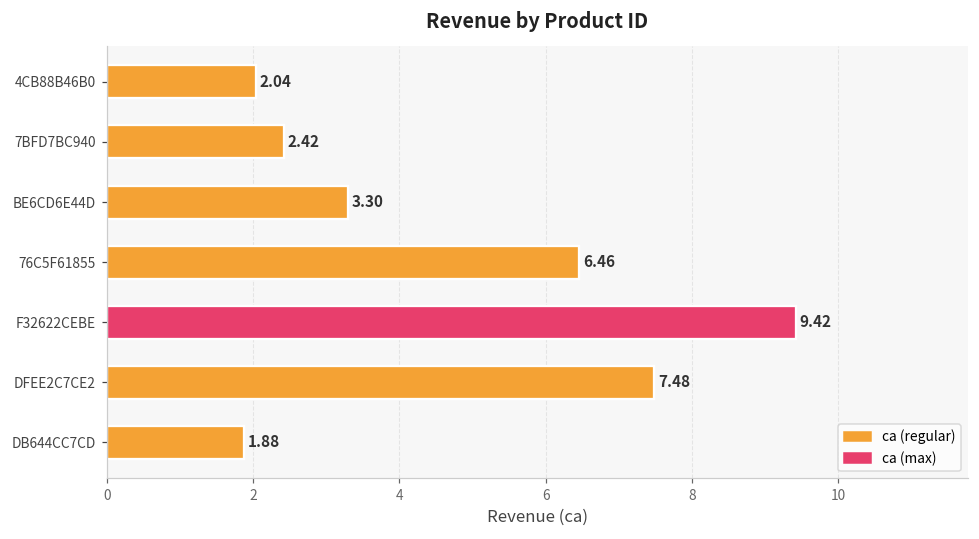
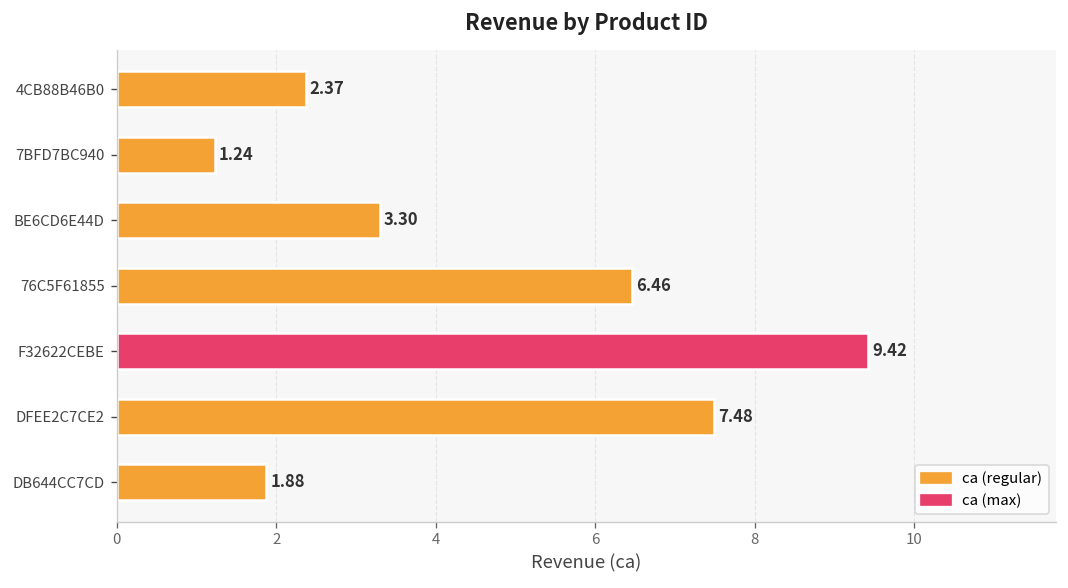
4CB88B46B0: 2.04 -> 2.37
7BFD7BC940: 2.42 -> 1.24
